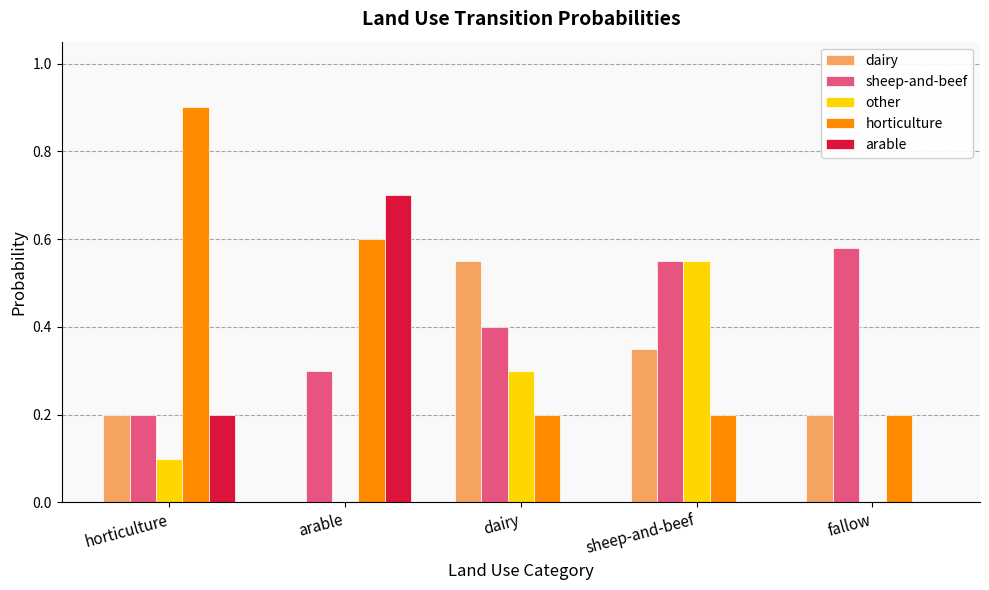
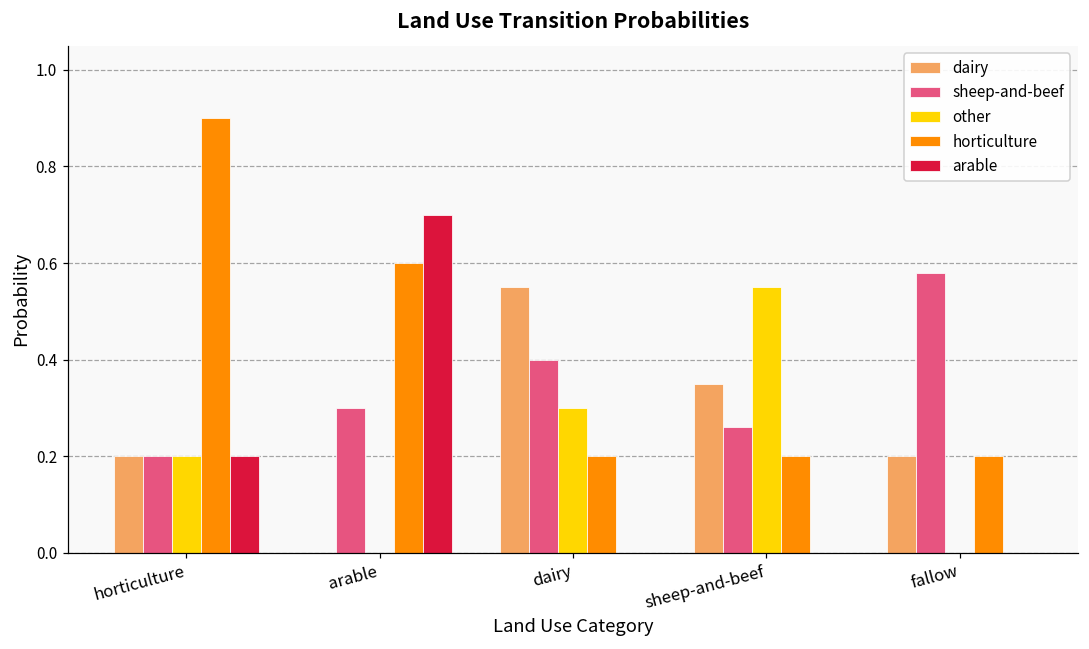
other, horticulture: 0.1 -> 0.2
sheep-and-beef, sheep-and-beef: 0.55 -> 0.26
